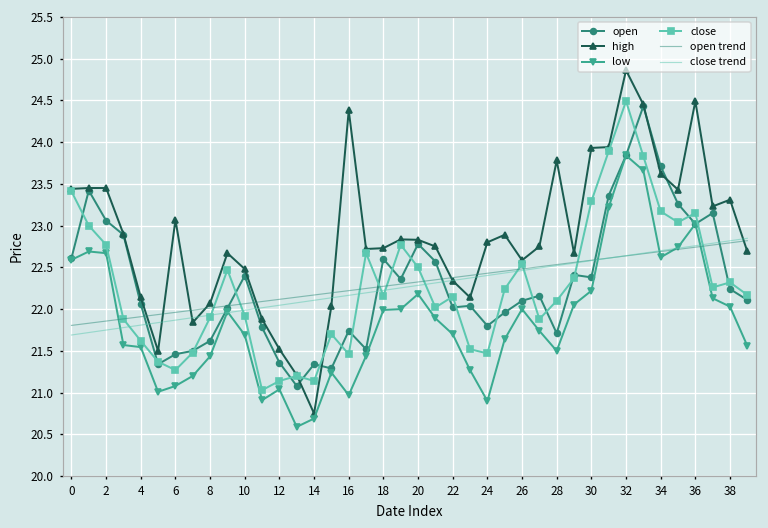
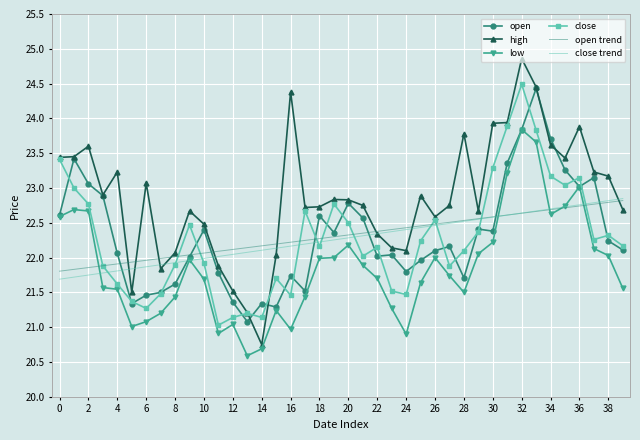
high, 2: 23.5 -> 23.6
high, 4: 22.1 -> 23.2
high, 24: 22.8 -> 22.1
high, 36: 24.5 -> 23.9
high, 38: 23.3 -> 23.2
